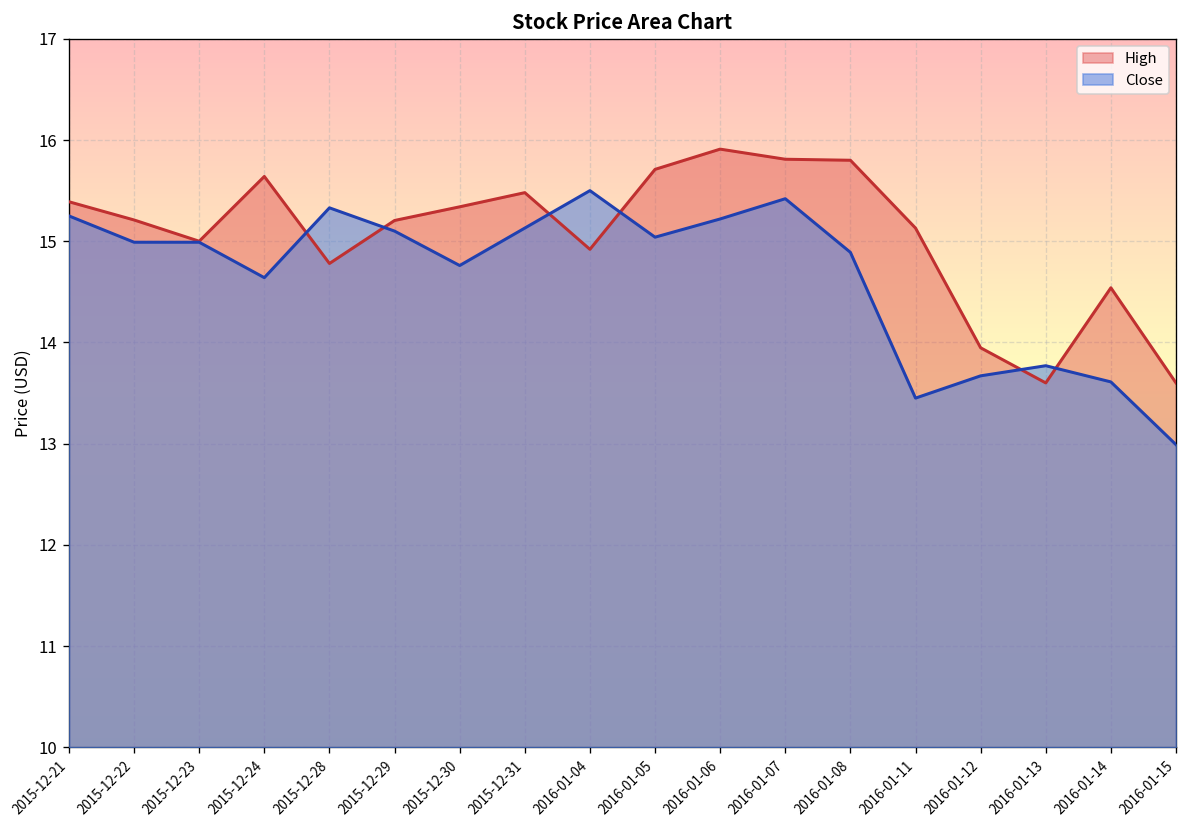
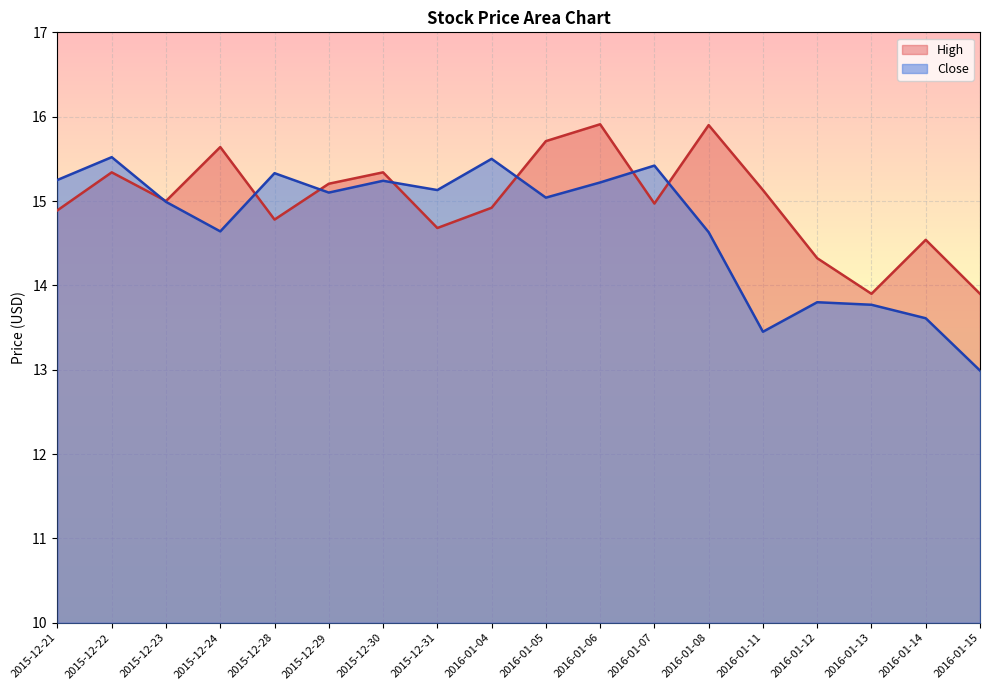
High, 2015-12-21: 15.4 -> 14.9
High, 2015-12-22: 15.2 -> 15.3
Close, 2015-12-22: 15.0 -> 15.5
Close, 2015-12-30: 14.8 -> 15.2
High, 2015-12-31: 15.5 -> 14.7
High, 2016-01-07: 15.8 -> 15.0
High, 2016-01-08: 15.8 -> 15.9
Close, 2016-01-08: 14.9 -> 14.6
High, 2016-01-12: 13.9 -> 14.3
Close, 2016-01-12: 13.7 -> 13.8
High, 2016-01-13: 13.6 -> 13.9
High, 2016-01-15: 13.6 -> 13.9
